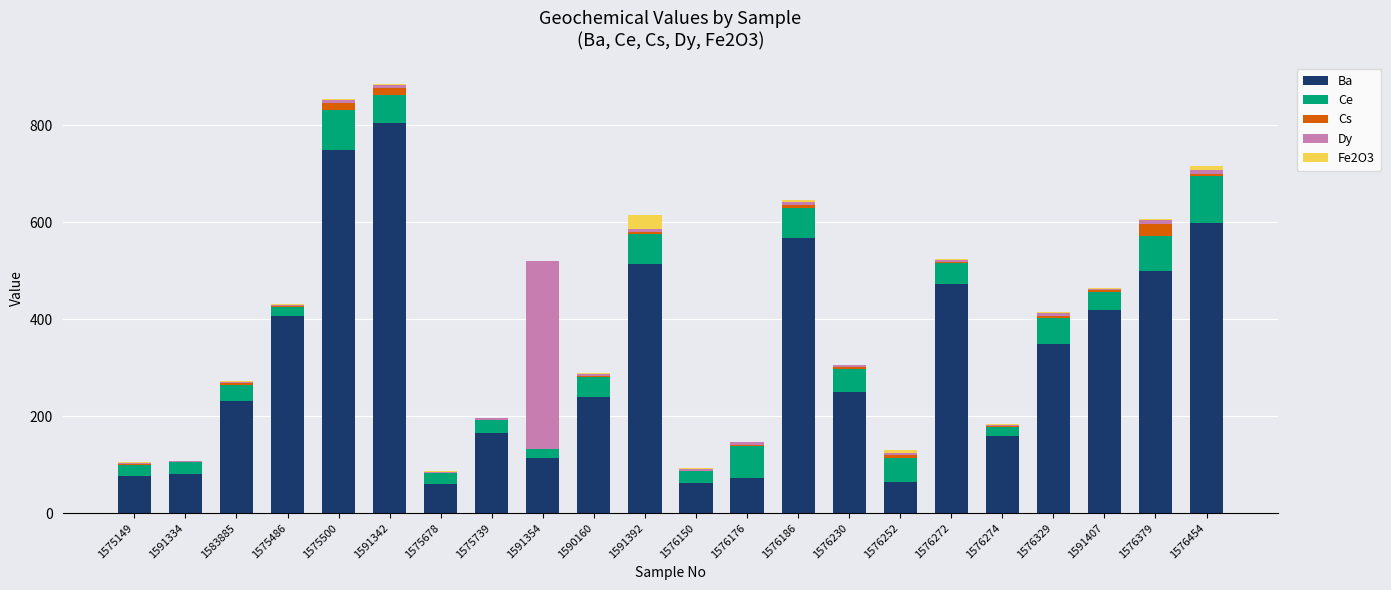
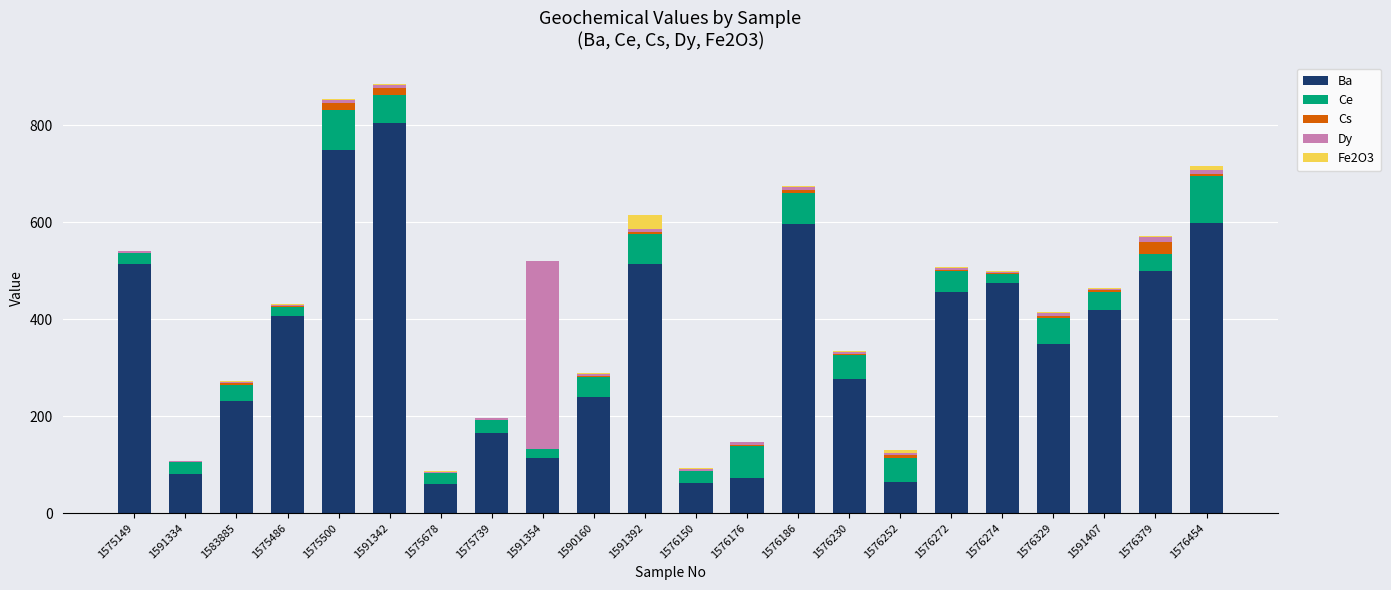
Ba, 1575149: 80 -> 510
Ba, 1576186: 570 -> 600
Ba, 1576230: 250 -> 280
Ba, 1576272: 470 -> 460
Ba, 1576274: 160 -> 480
Ce, 1576379: 70 -> 40
